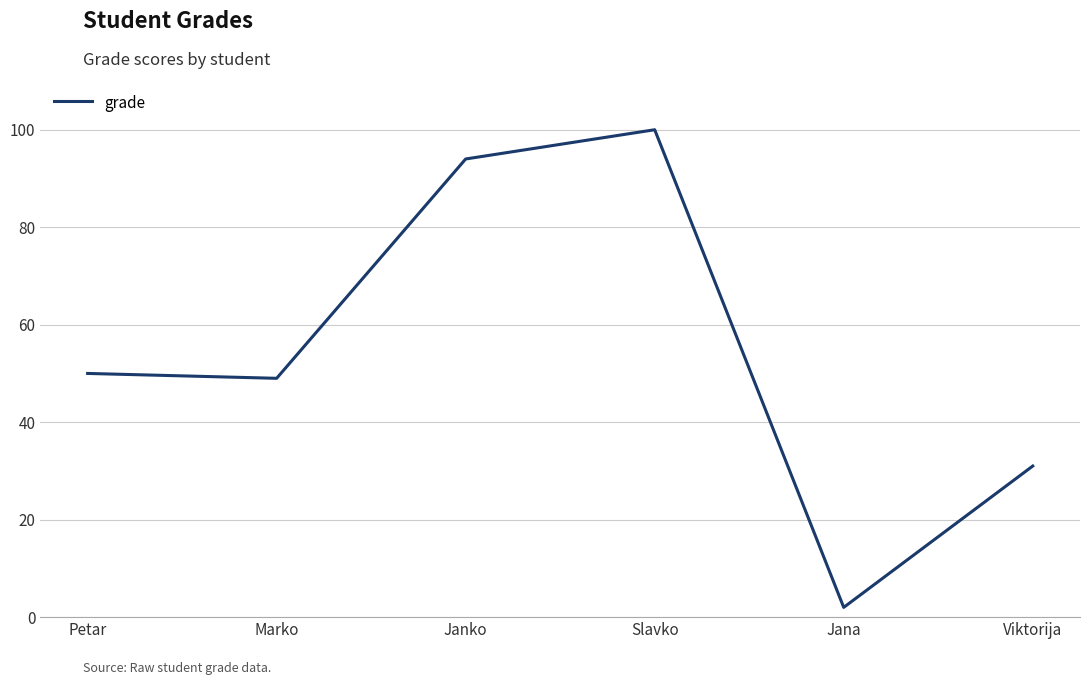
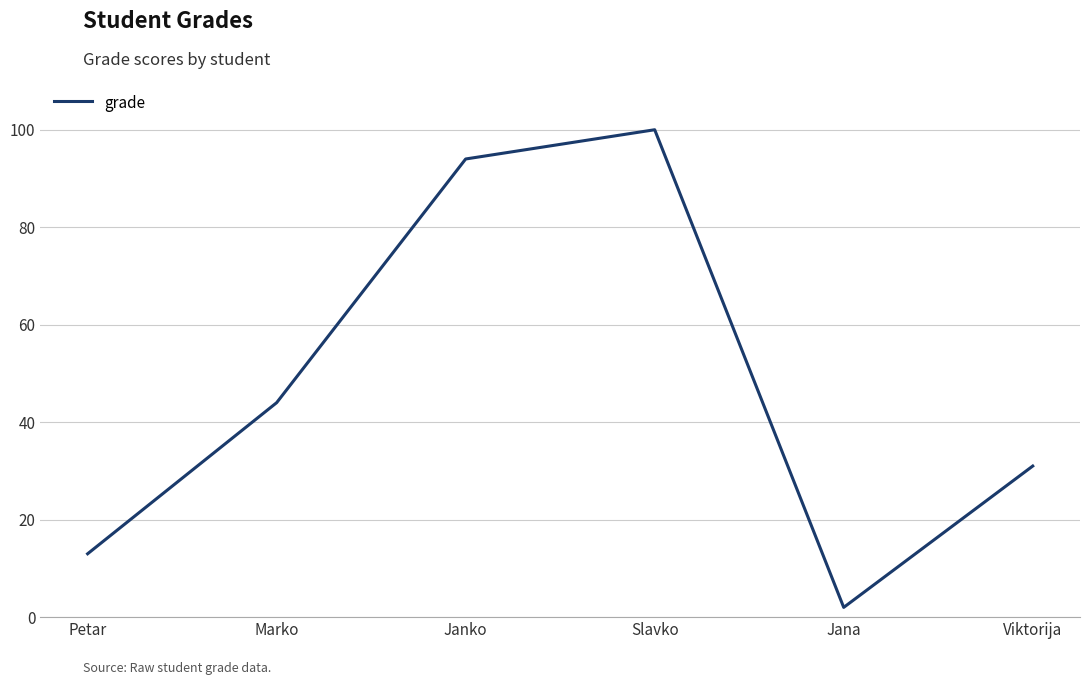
Petar: 50 -> 13
Marko: 49 -> 44
